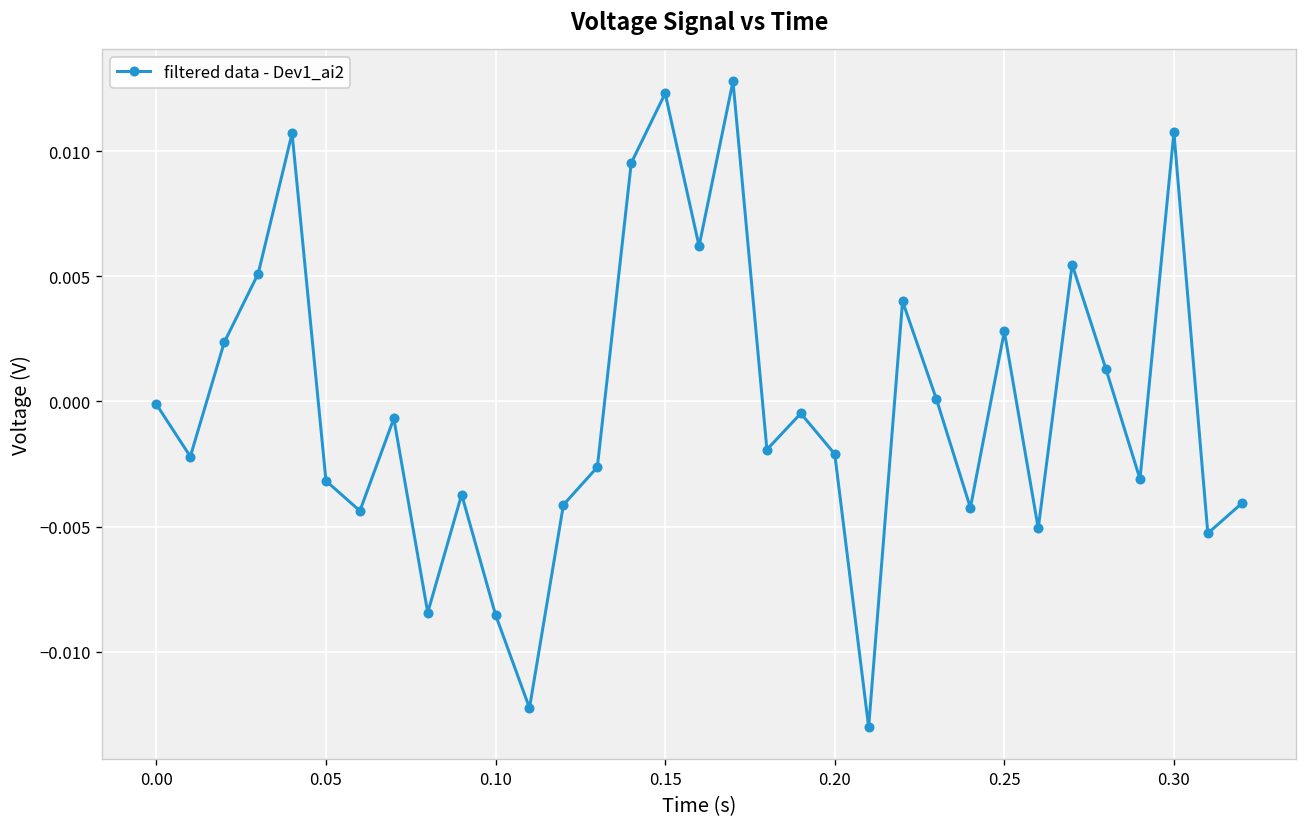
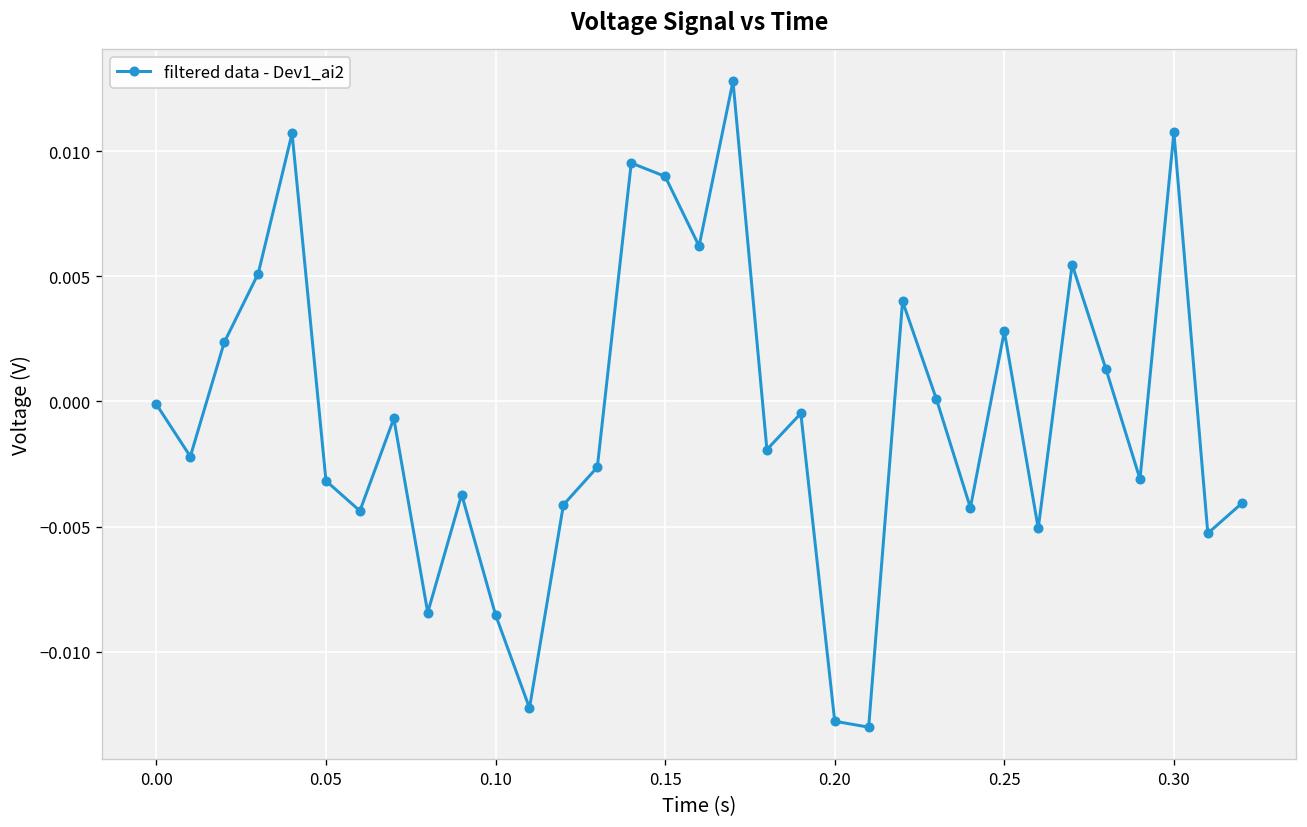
0.15: 0.0123 -> 0.0090
0.20: -0.0021 -> -0.0128
